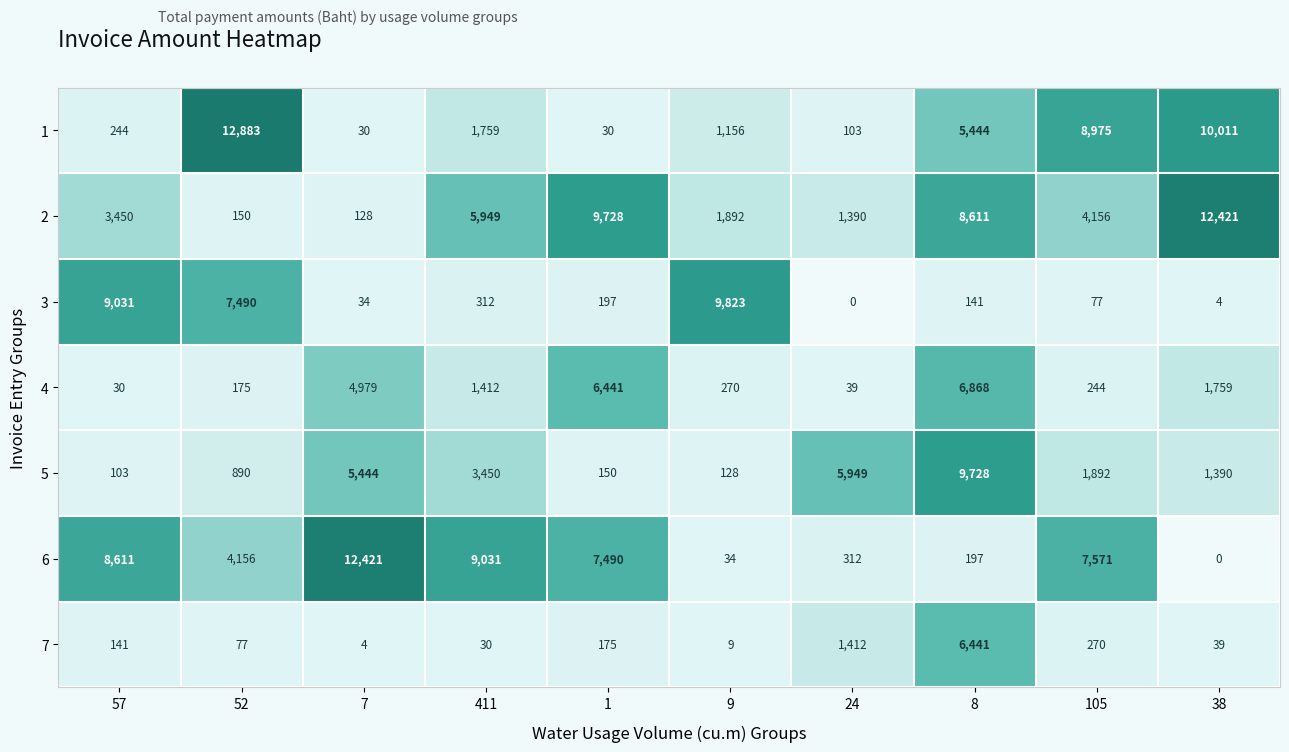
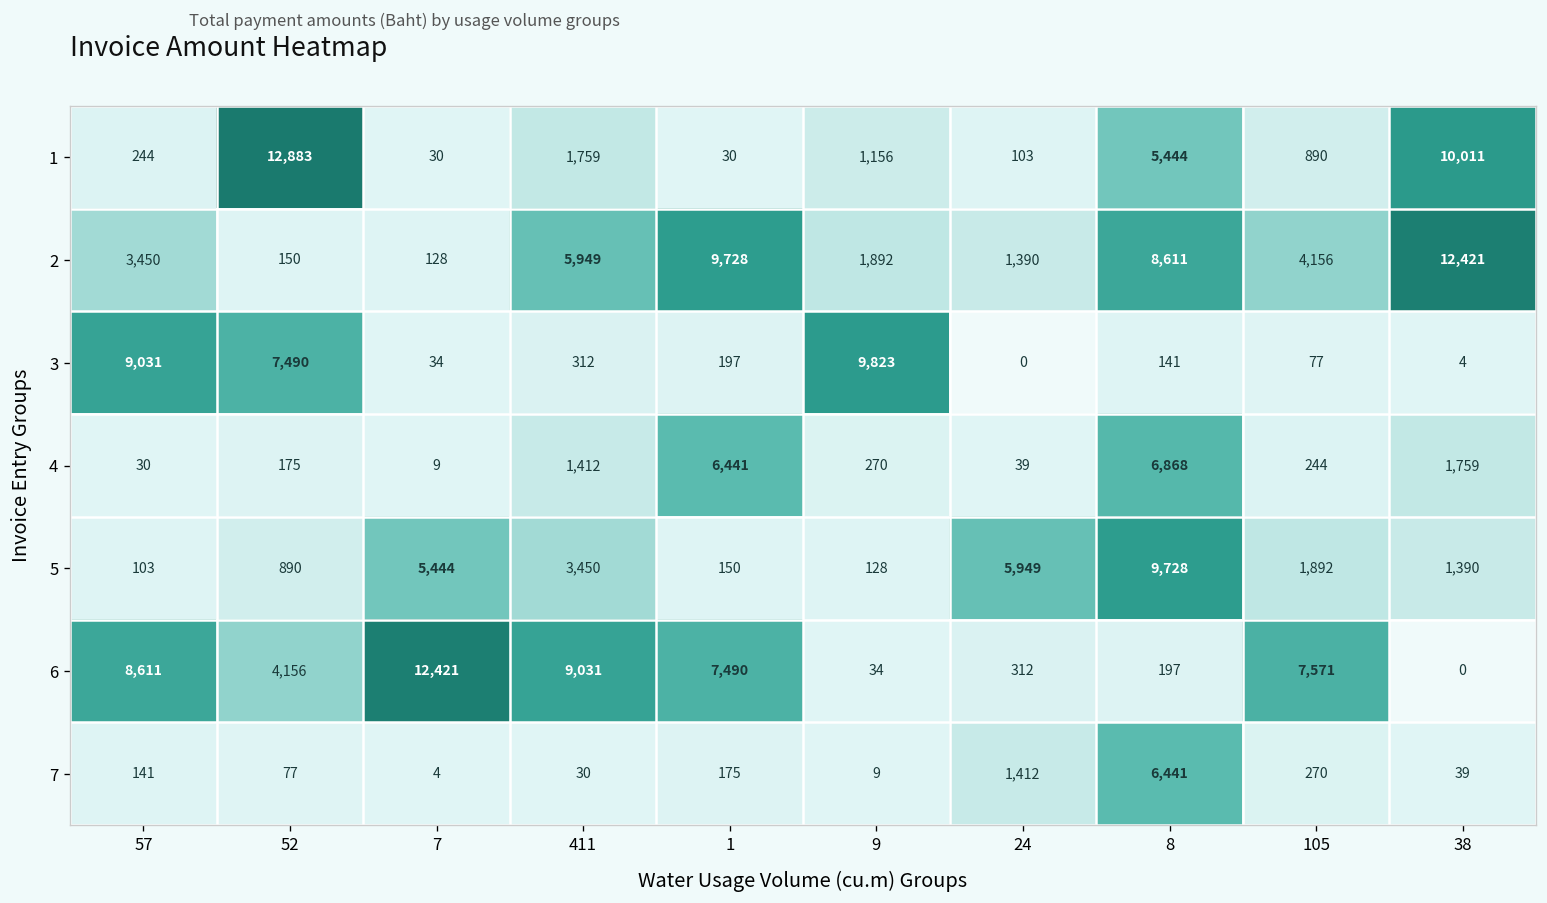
1, 105: 8,975 -> 890
4, 7: 4,979 -> 9
